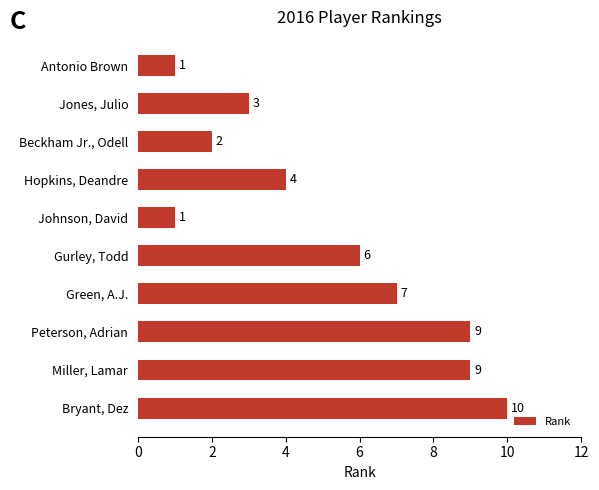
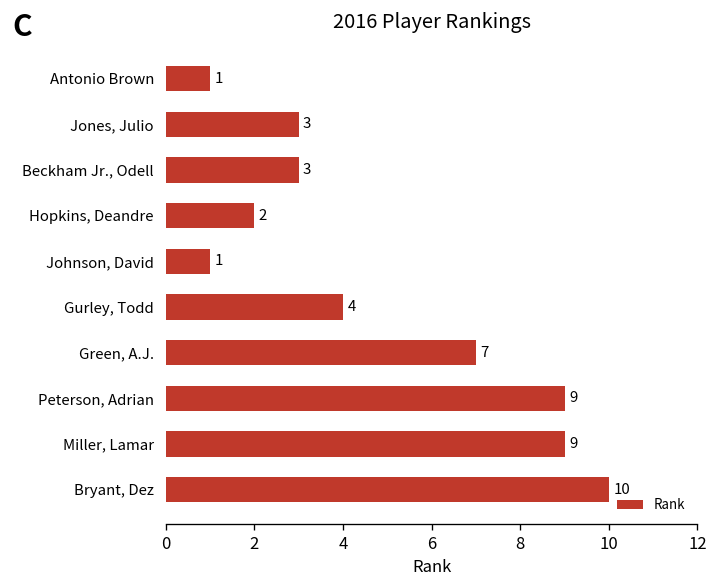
Beckham Jr., Odell: 2 -> 3
Hopkins, Deandre: 4 -> 2
Gurley, Todd: 6 -> 4
